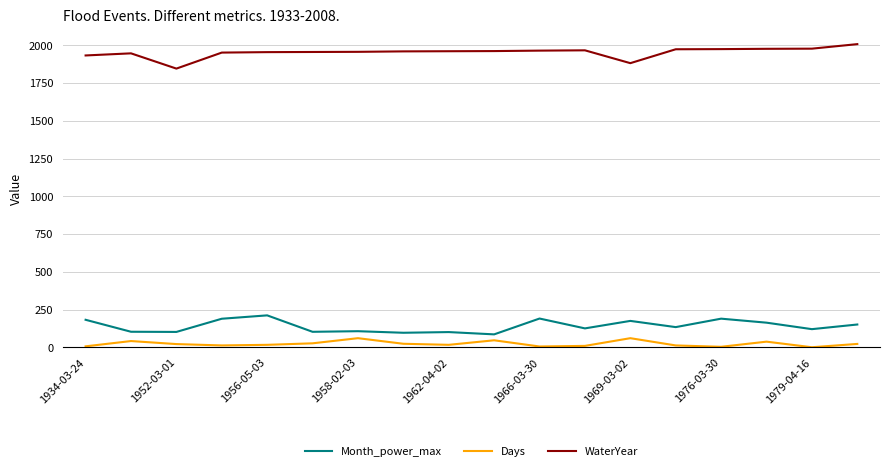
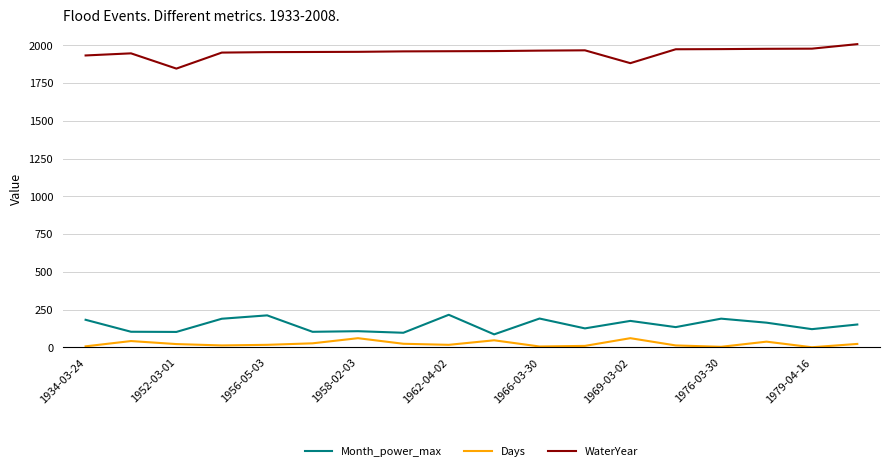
Month_power_max, 1962-04-02: 100 -> 220
